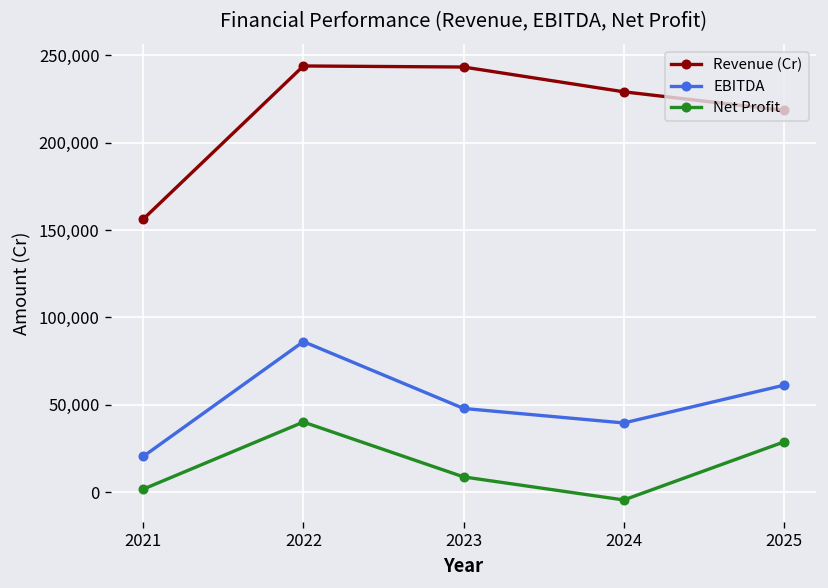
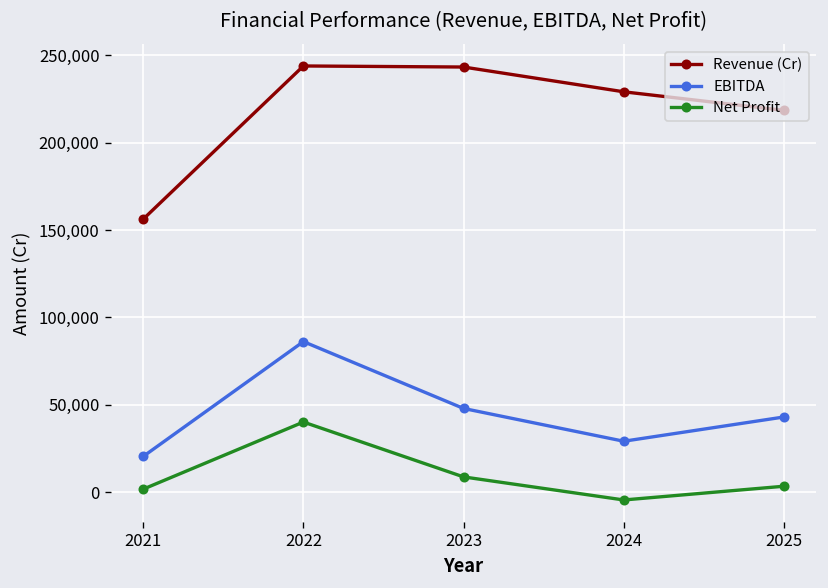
EBITDA, 2024: 40,000 -> 29,000
EBITDA, 2025: 61,000 -> 43,000
Net Profit, 2025: 29,000 -> 3,000
